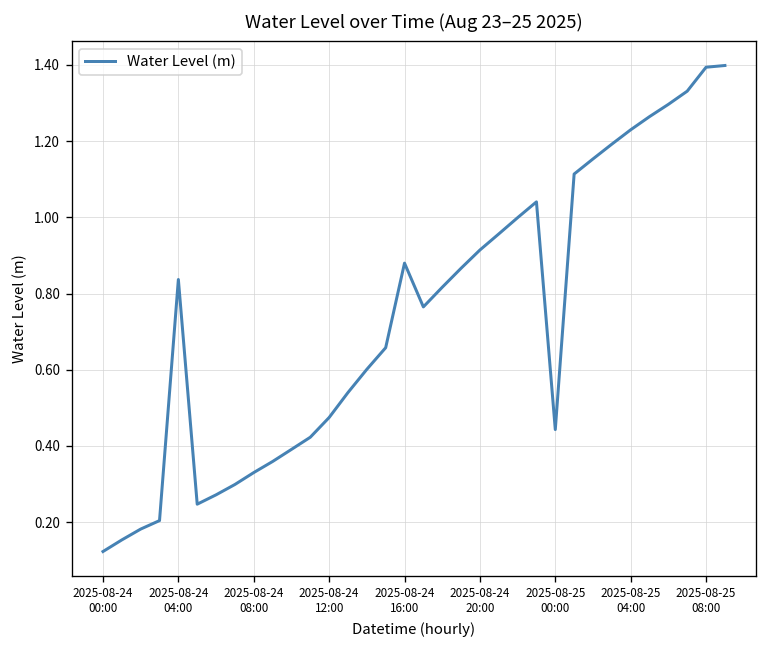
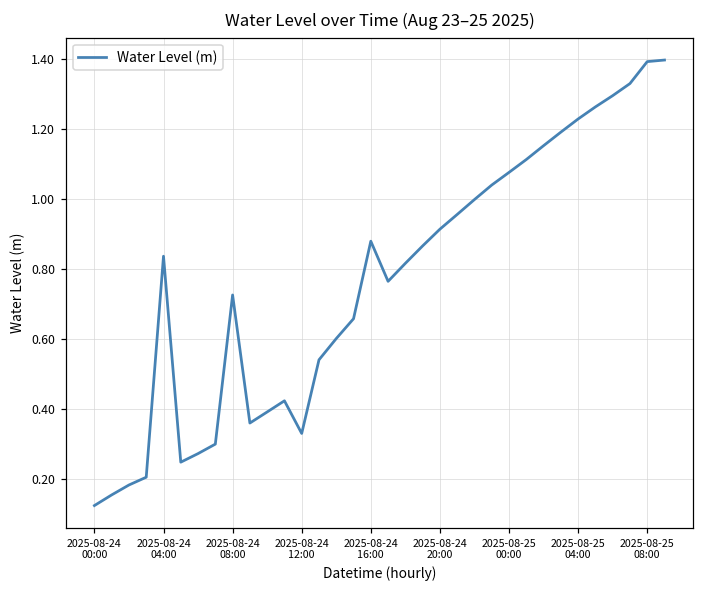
2025-08-24 08:00: 0.33 -> 0.73
2025-08-24 12:00: 0.47 -> 0.33
2025-08-25 00:00: 0.44 -> 1.08
